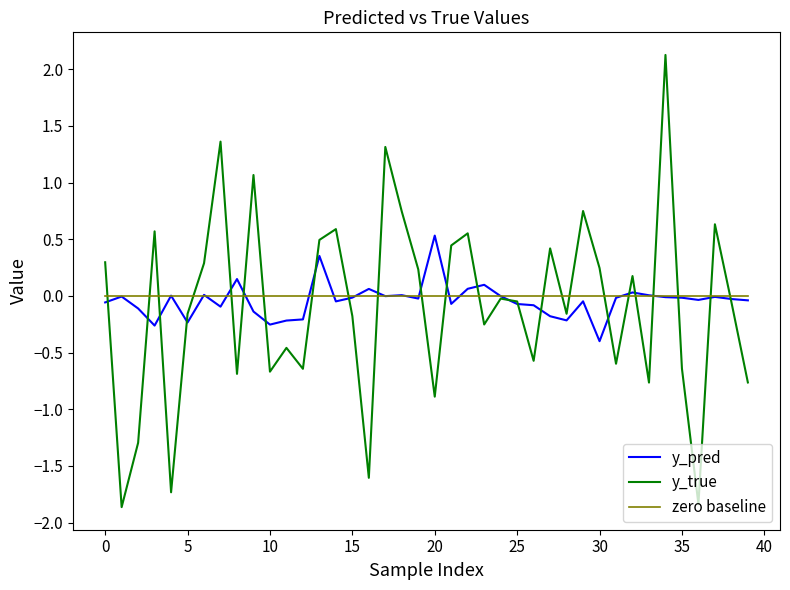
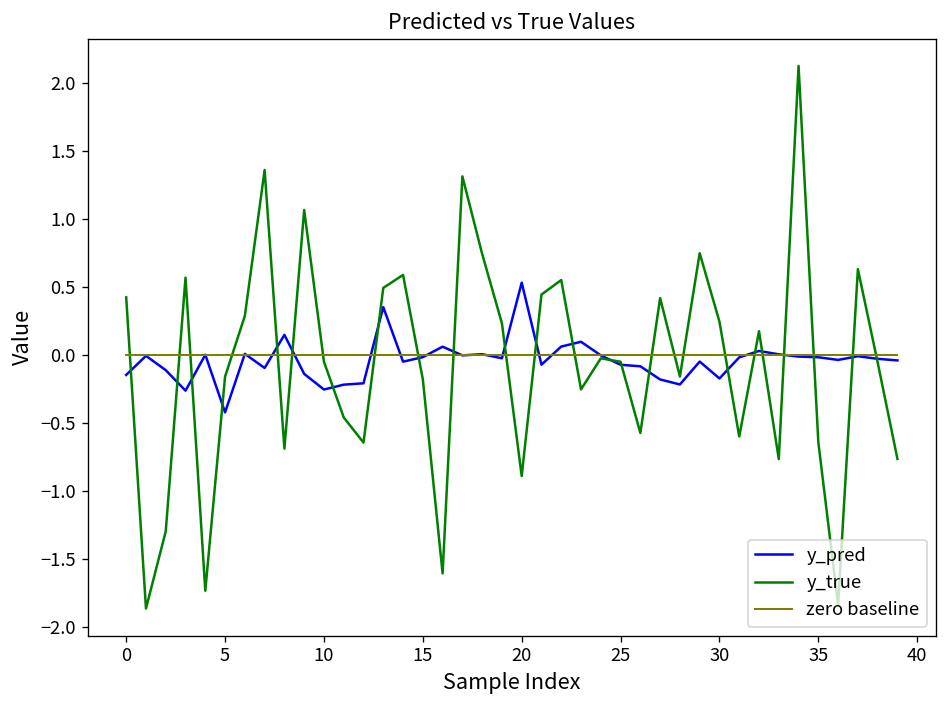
y_pred, 0: -0.06 -> -0.15
y_true, 0: 0.30 -> 0.42
y_pred, 5: -0.23 -> -0.42
y_true, 10: -0.67 -> -0.05
y_pred, 30: -0.40 -> -0.17
